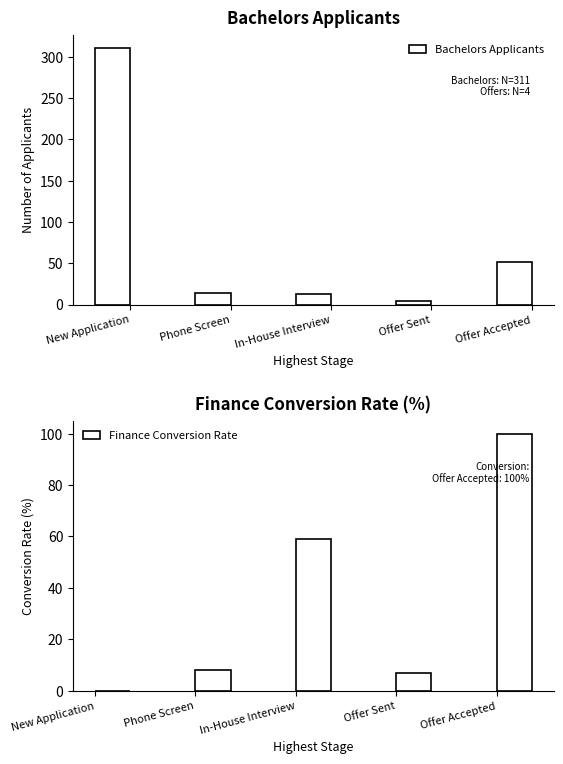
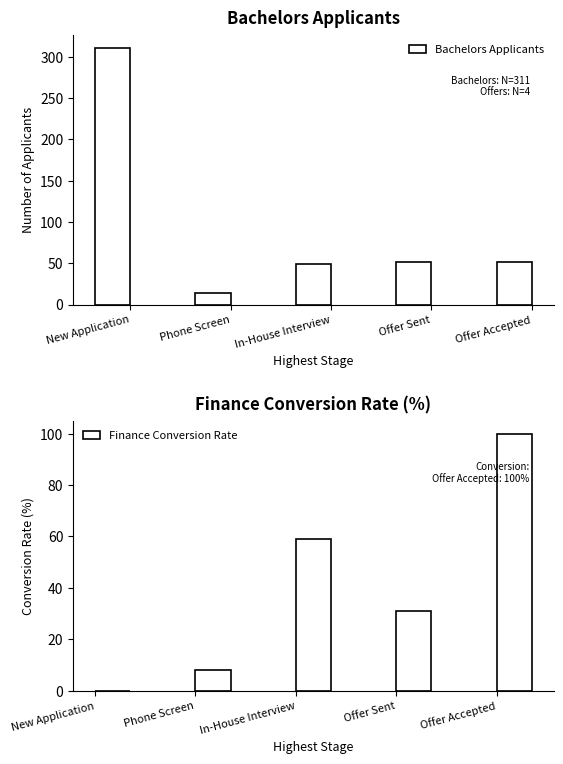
Bachelors Applicants, In-House Interview: 10 -> 50
Bachelors Applicants, Offer Sent: 0 -> 50
Finance Conversion Rate (%), Offer Sent: 7 -> 31
